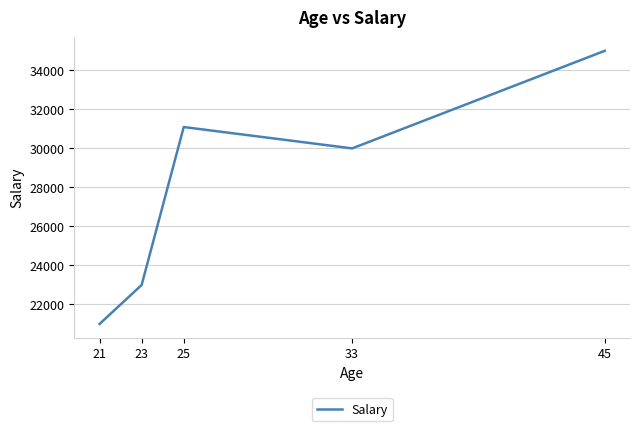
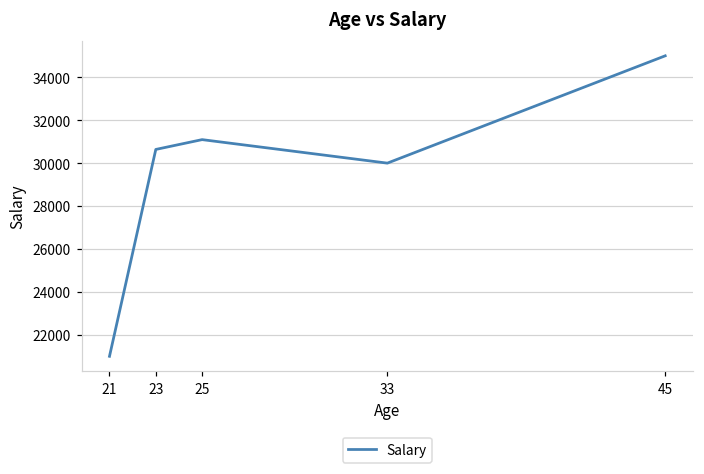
23: 23000 -> 30600
